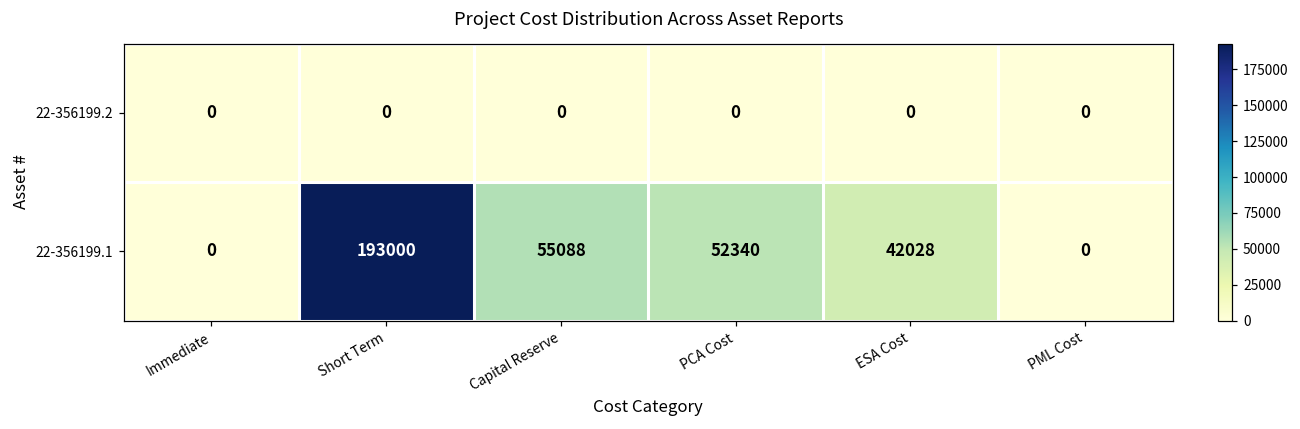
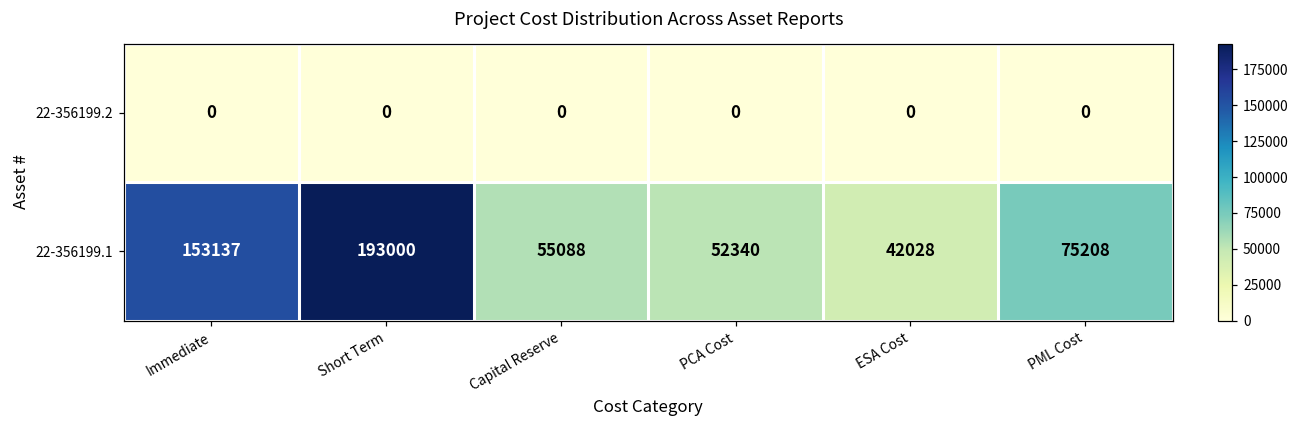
22-356199.1, Immediate: 0 -> 153137
22-356199.1, PML Cost: 0 -> 75208
